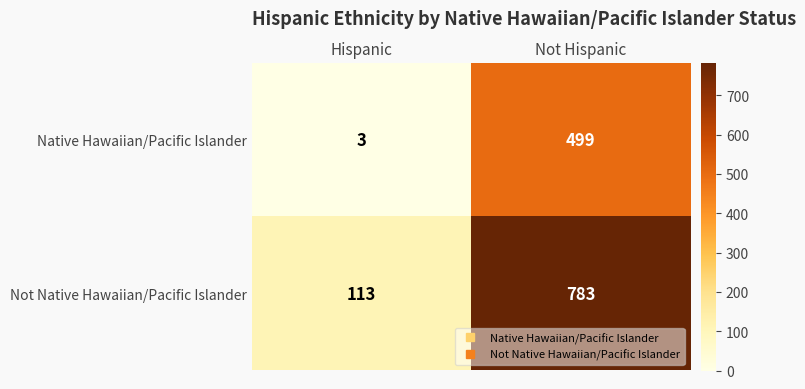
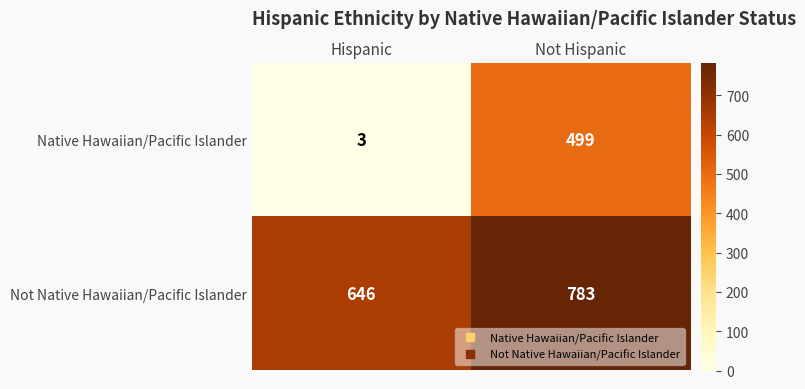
Not Native Hawaiian/Pacific Islander, Hispanic: 113 -> 646
